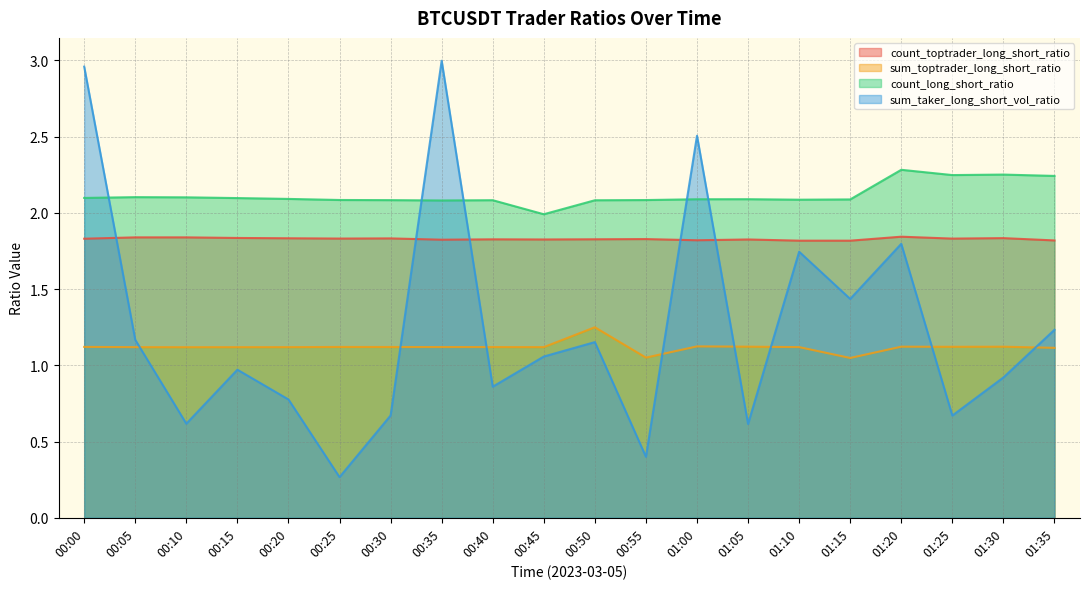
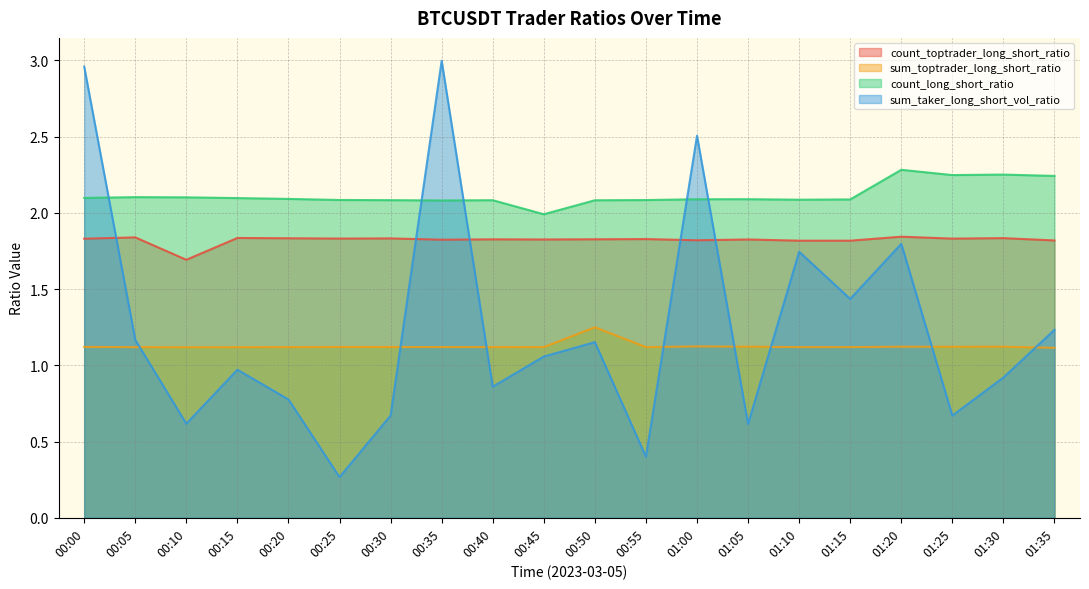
count_toptrader_long_short_ratio, 00:10: 1.84 -> 1.69
sum_toptrader_long_short_ratio, 00:55: 1.05 -> 1.12
sum_toptrader_long_short_ratio, 01:15: 1.05 -> 1.12
